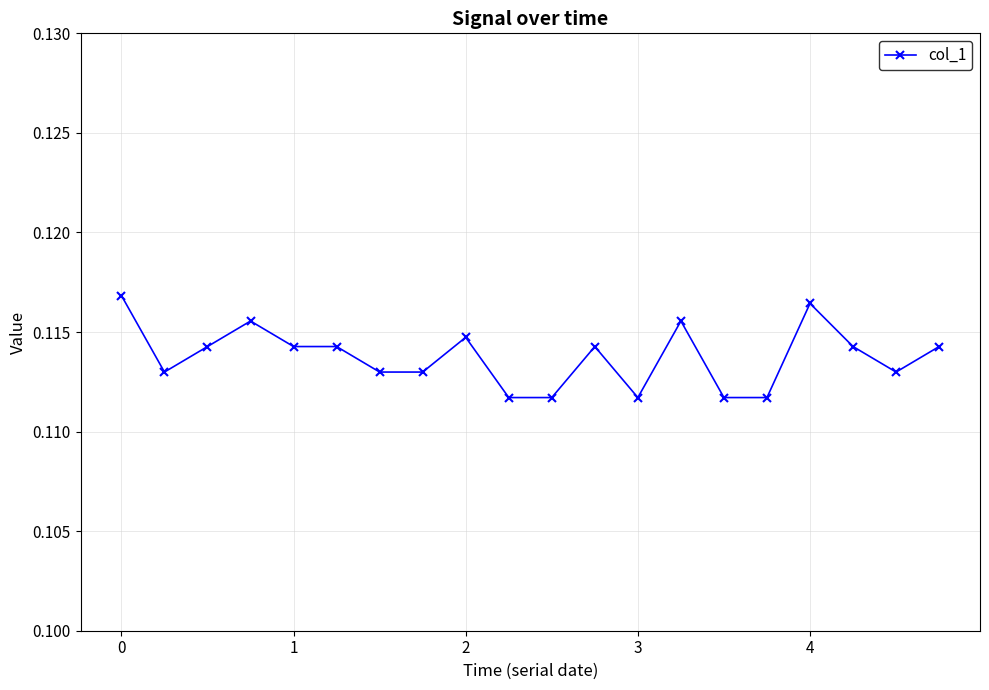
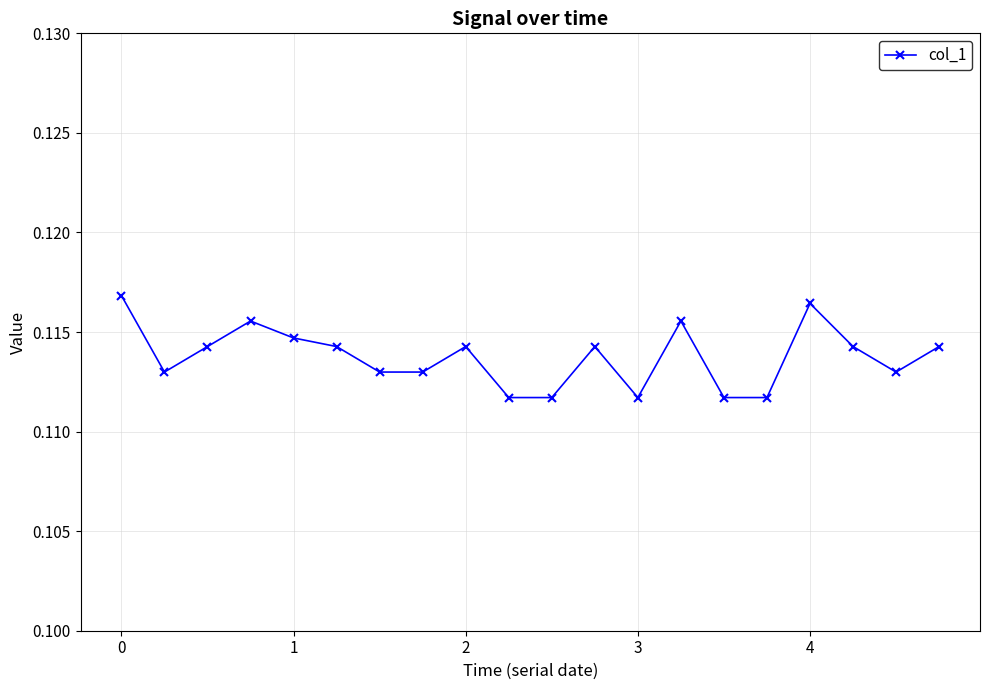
1: 0.1143 -> 0.1147
2: 0.1147 -> 0.1143
